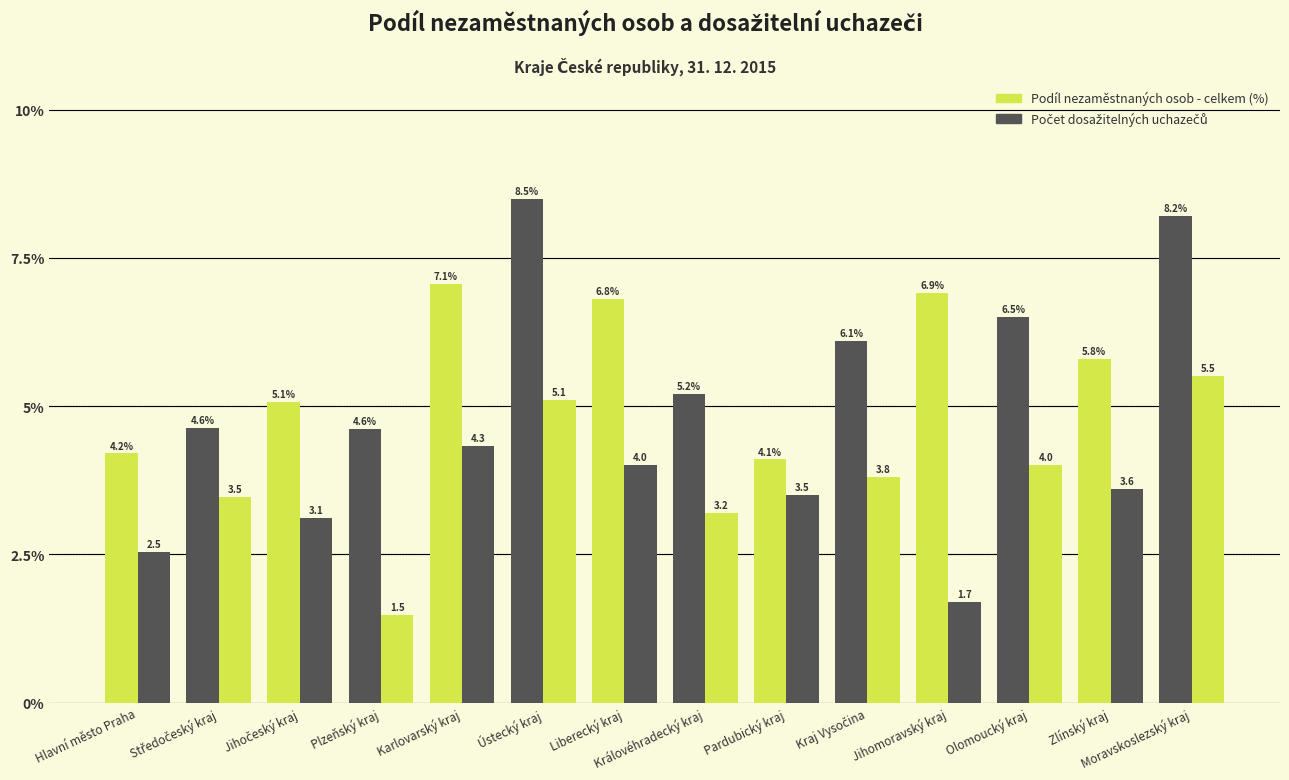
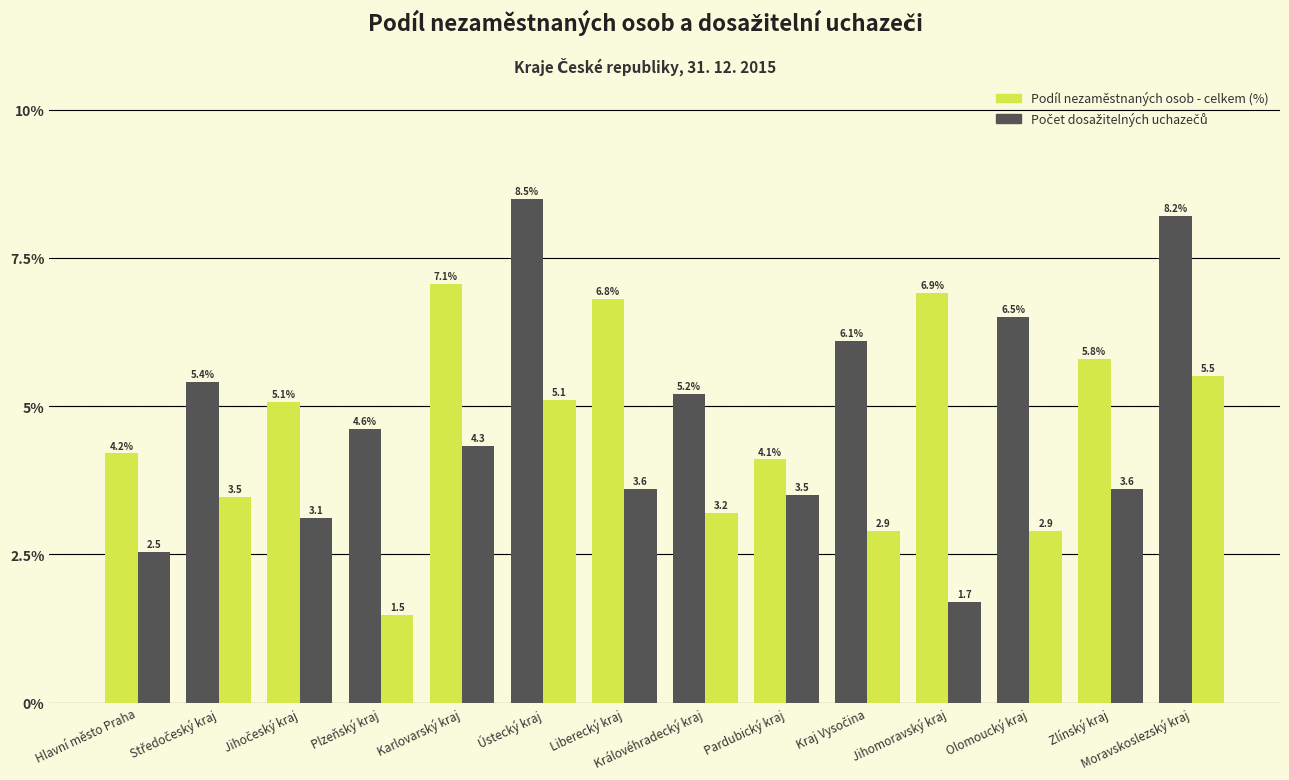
Podíl nezaměstnaných osob - celkem (%), Středočeský kraj: 4.6% -> 5.4%
Počet dosažitelných uchazečů, Liberecký kraj: 4.0 -> 3.6
Počet dosažitelných uchazečů, Kraj Vysočina: 3.8 -> 2.9
Počet dosažitelných uchazečů, Olomoucký kraj: 4.0 -> 2.9
